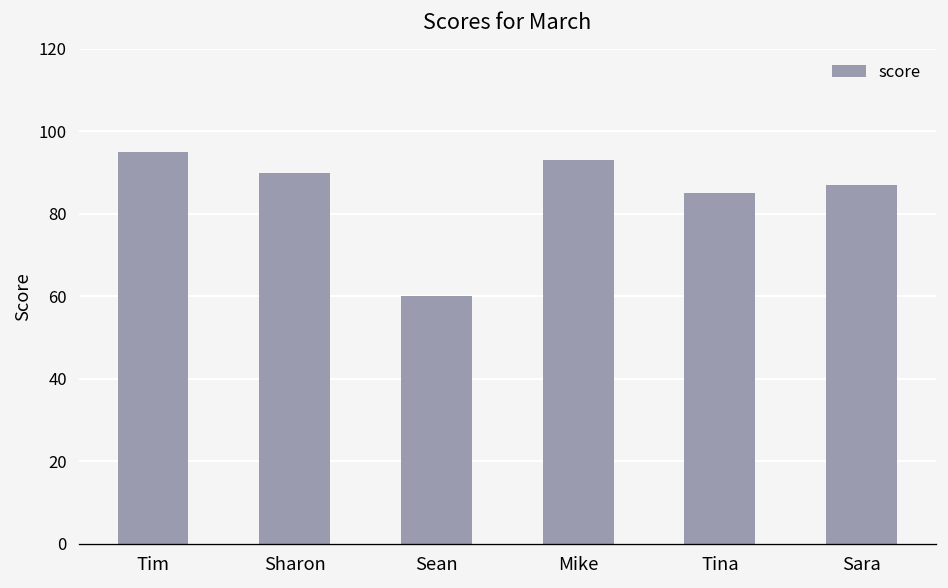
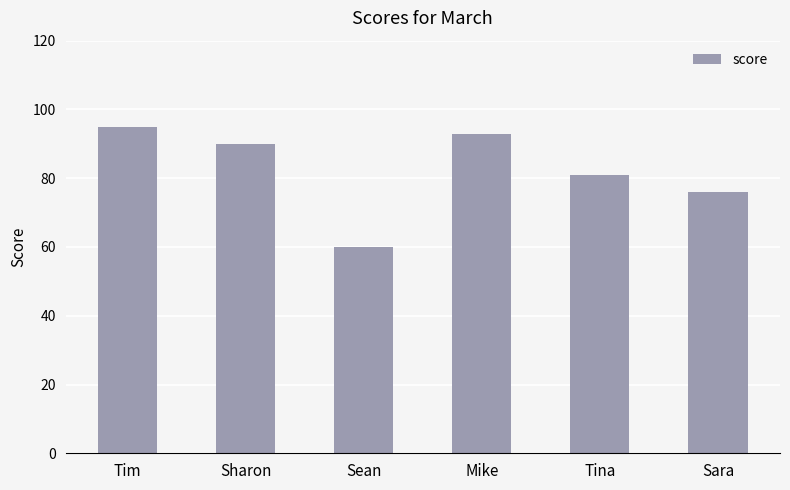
Tina: 85 -> 81
Sara: 87 -> 76
